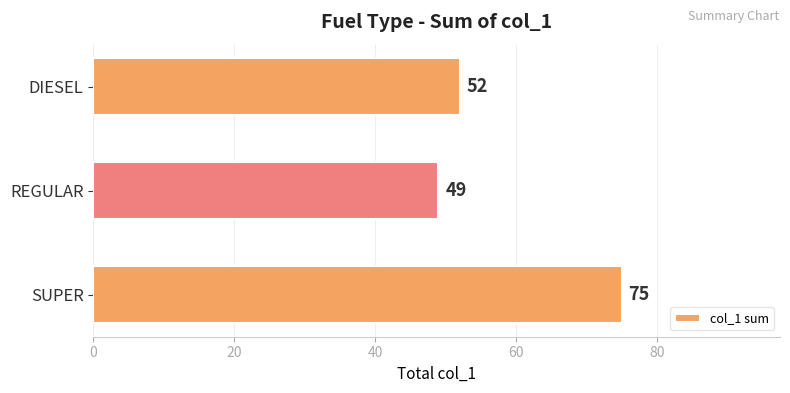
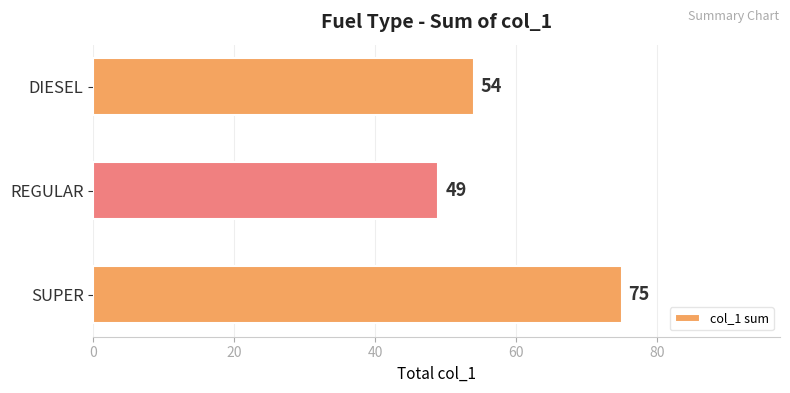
DIESEL: 52 -> 54
